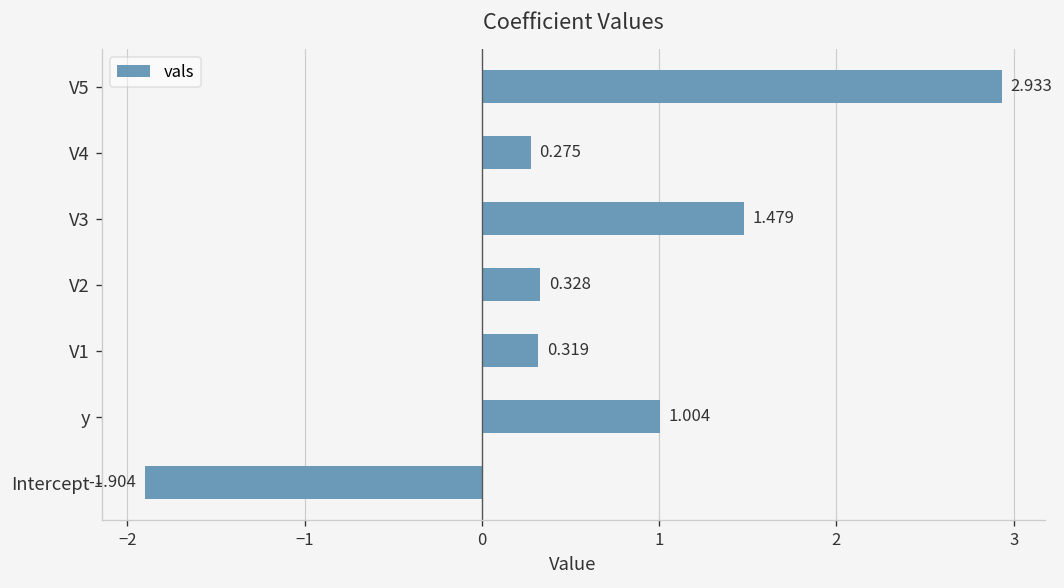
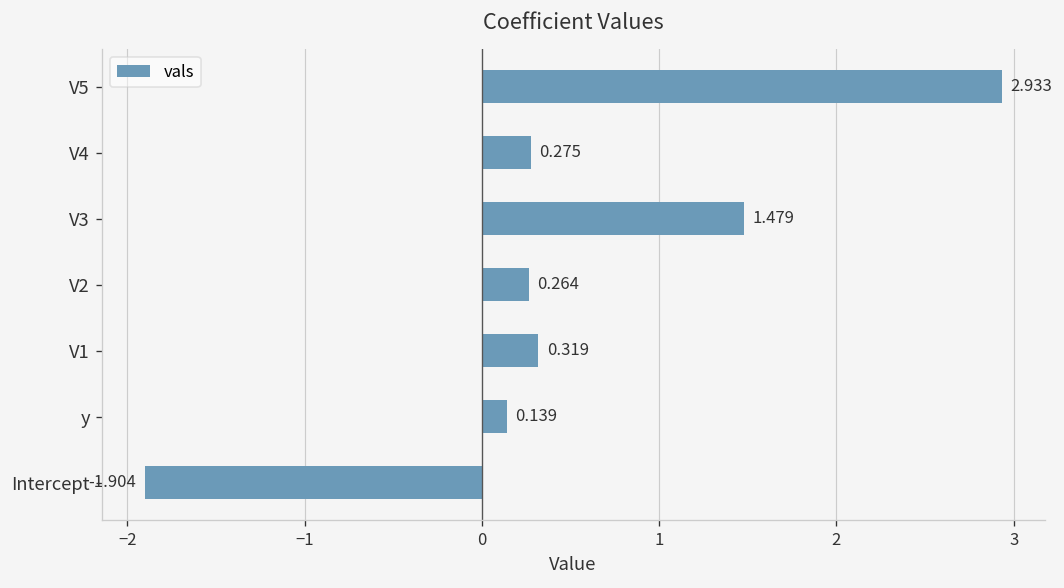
V2: 0.328 -> 0.264
y: 1.004 -> 0.139
